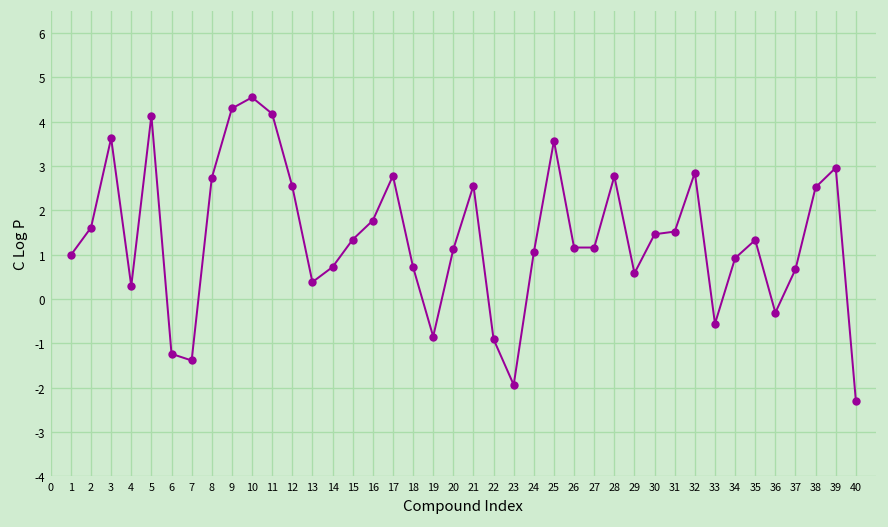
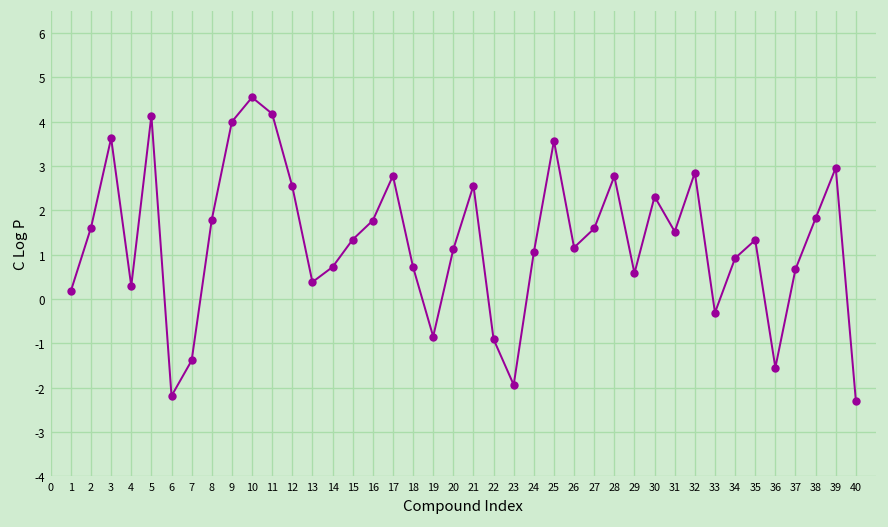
1: 1.0 -> 0.2
6: -1.2 -> -2.2
8: 2.7 -> 1.8
9: 4.3 -> 4.0
27: 1.2 -> 1.6
30: 1.5 -> 2.3
33: -0.6 -> -0.3
36: -0.3 -> -1.6
38: 2.5 -> 1.8
